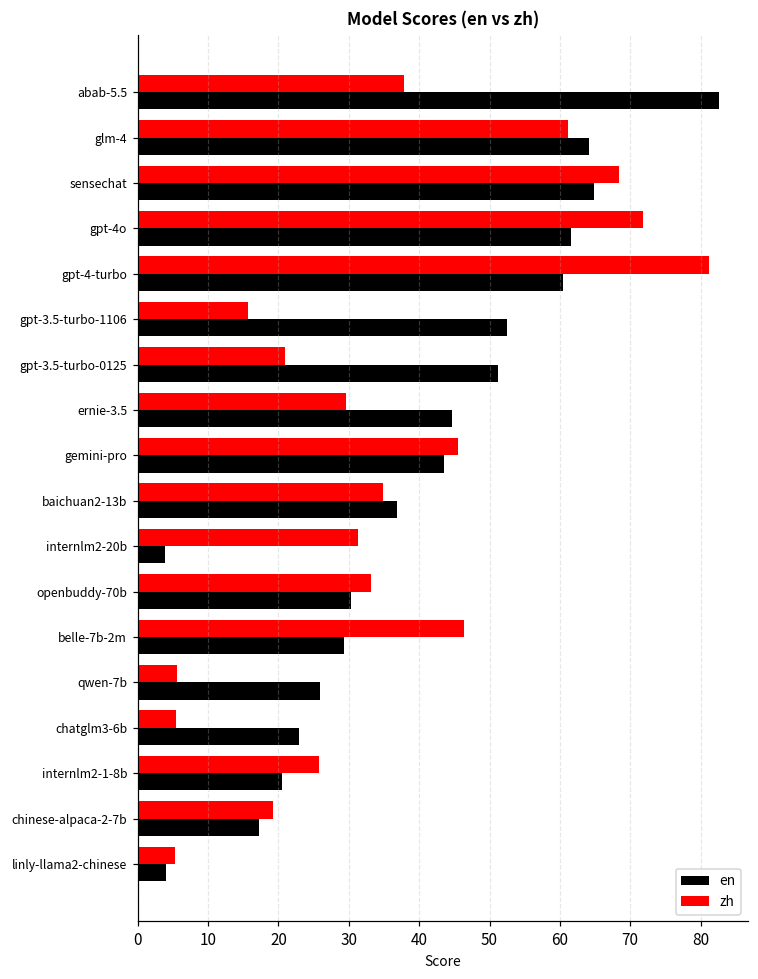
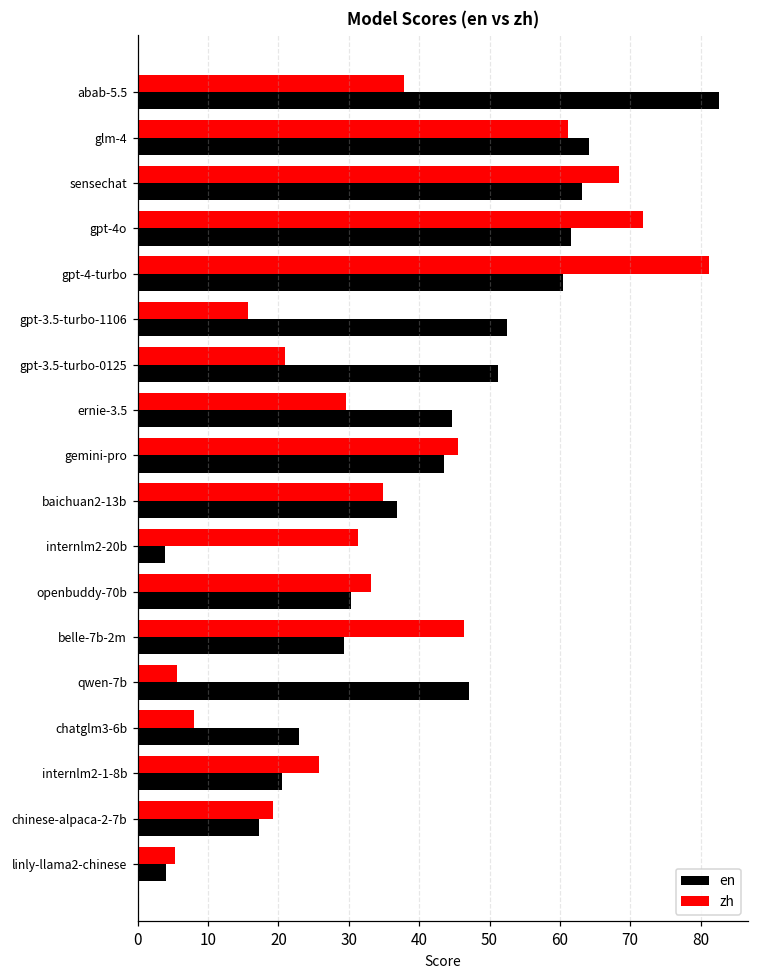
en, sensechat: 65 -> 63
en, qwen-7b: 26 -> 47
zh, chatglm3-6b: 5 -> 8
